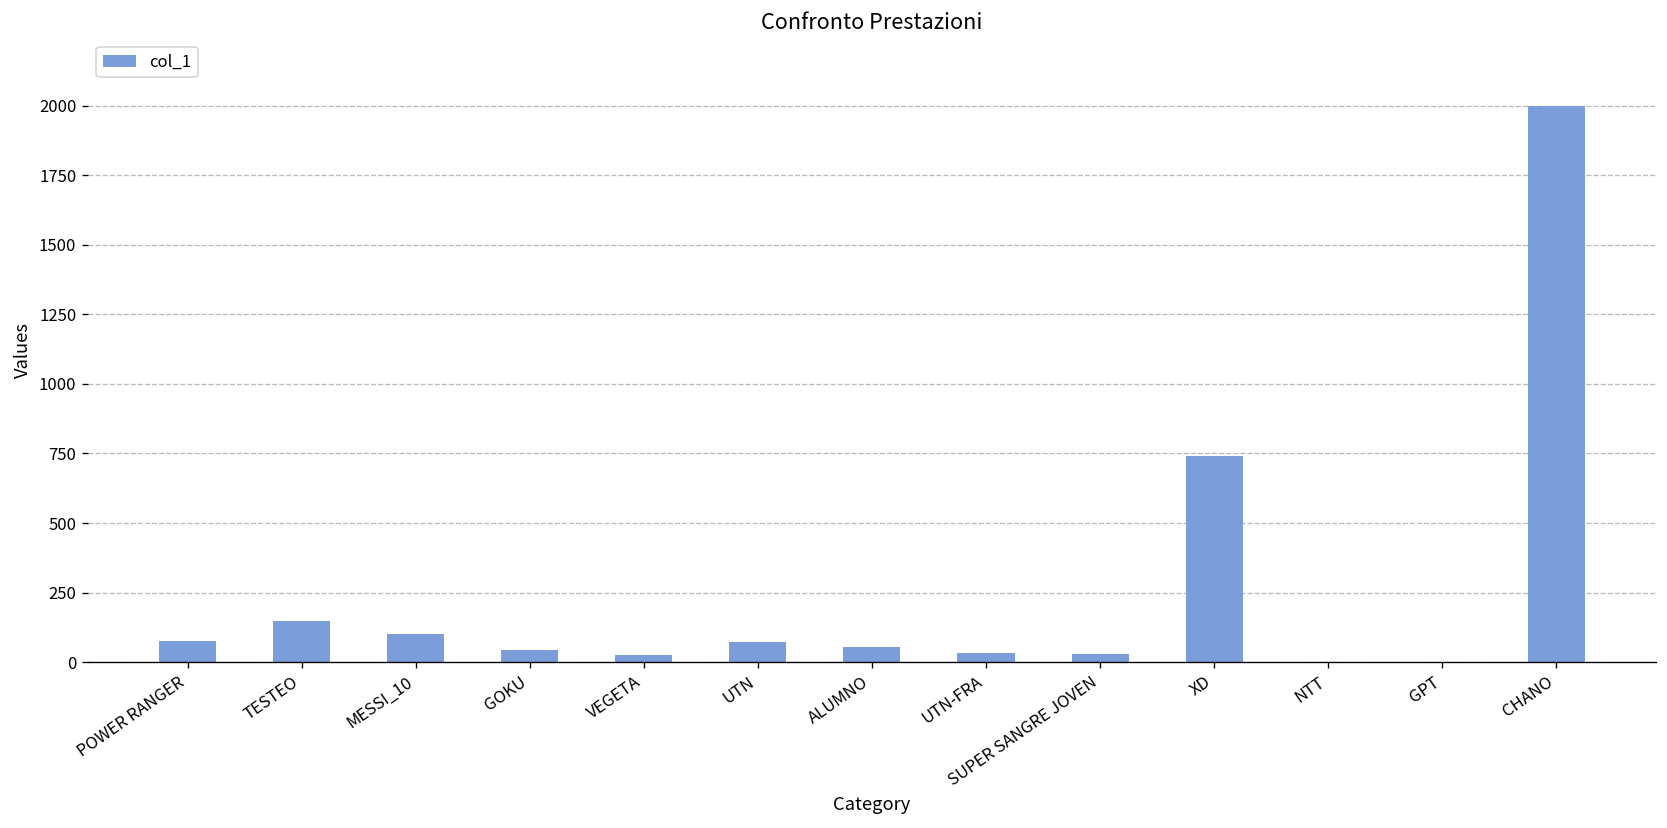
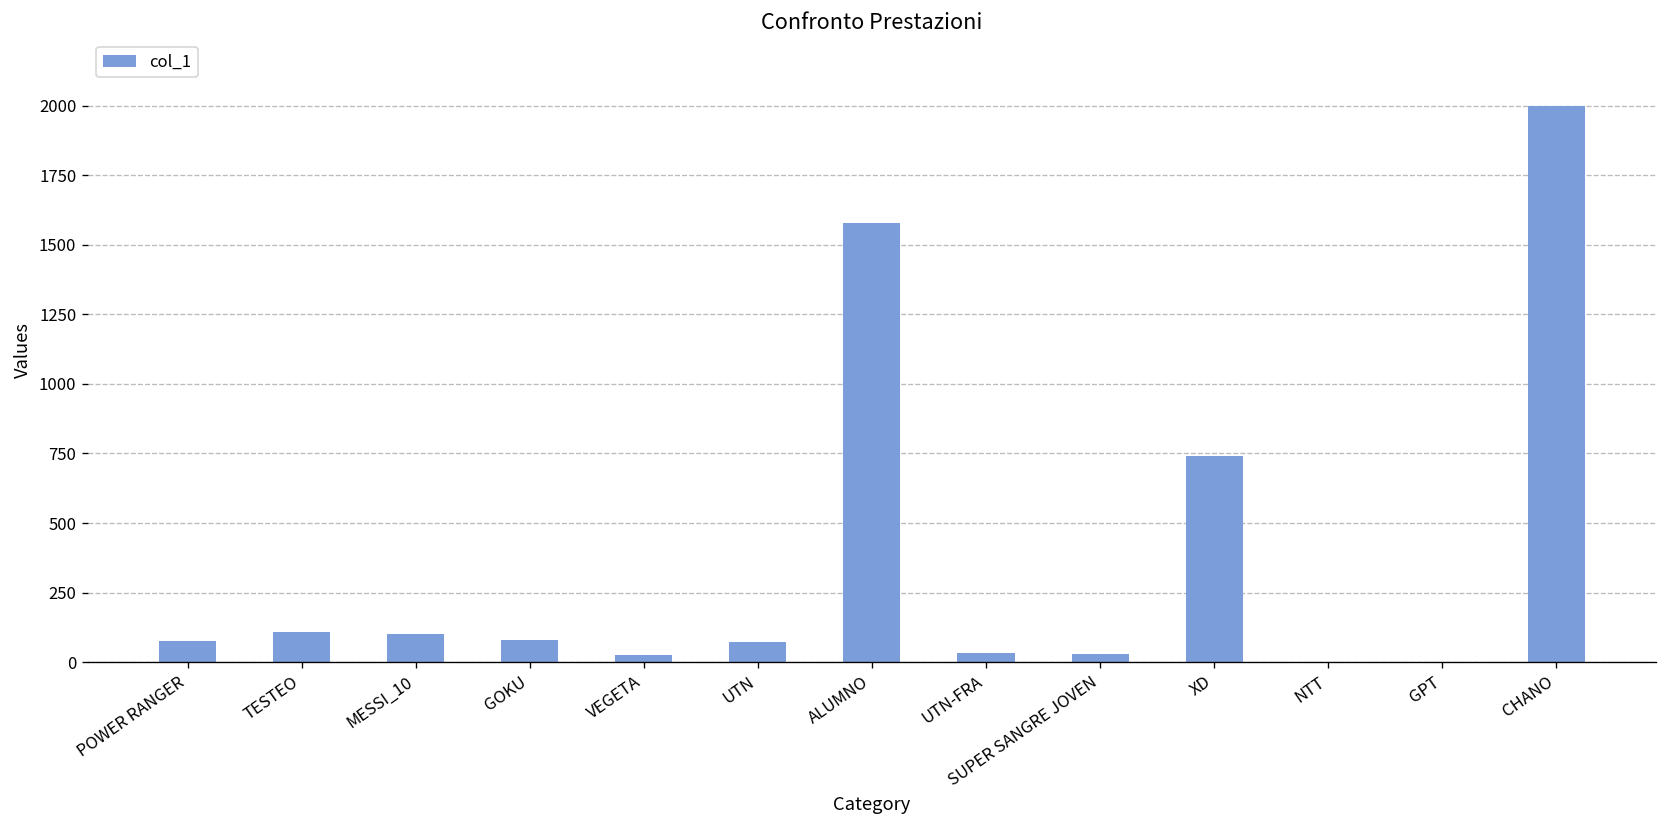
TESTEO: 150 -> 110
GOKU: 40 -> 80
ALUMNO: 60 -> 1580
